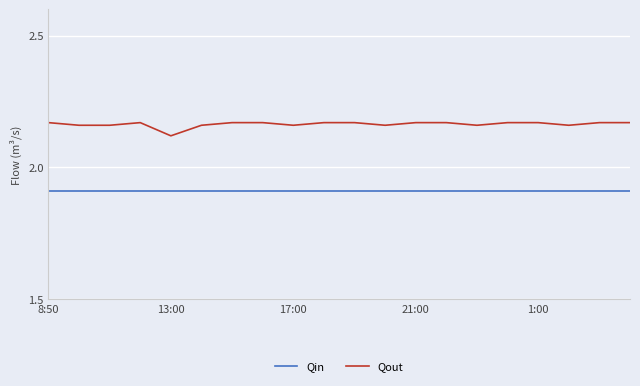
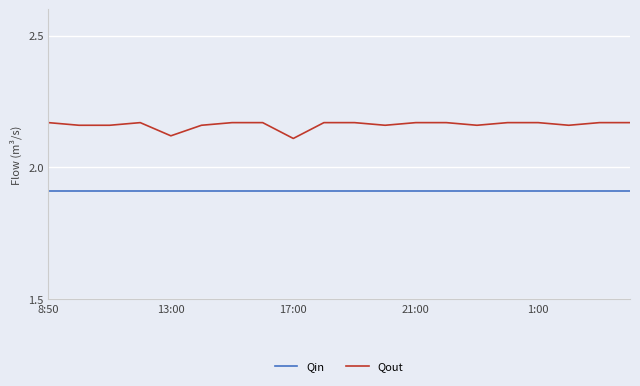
Qout, 17:00: 2.16 -> 2.11
